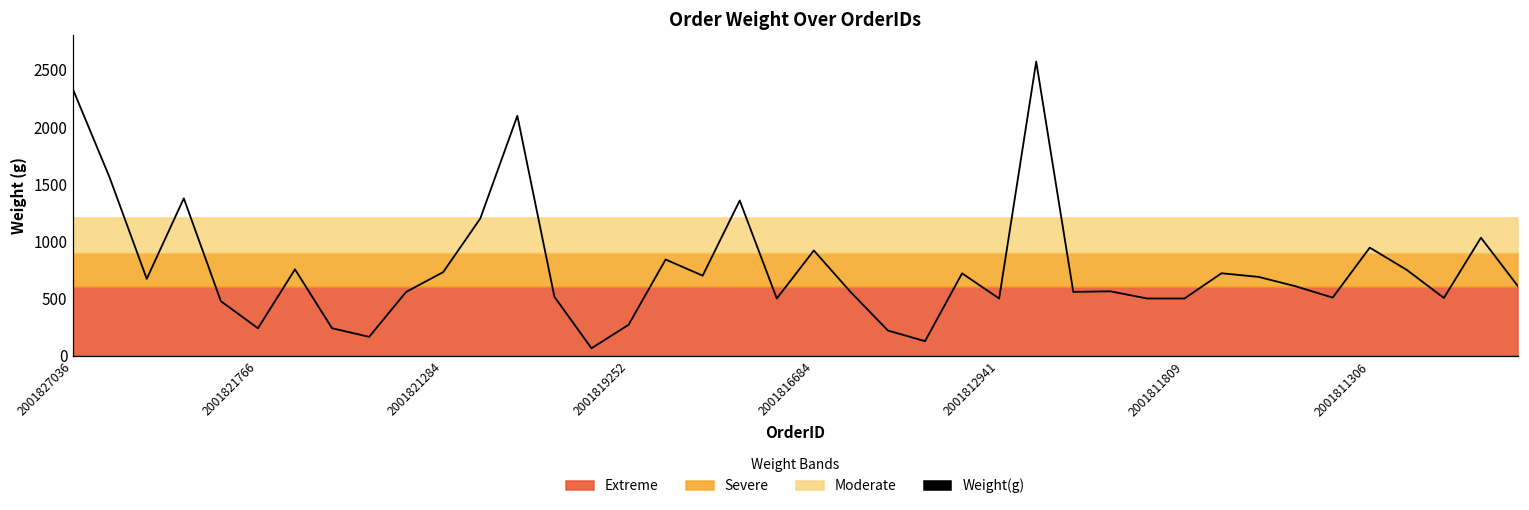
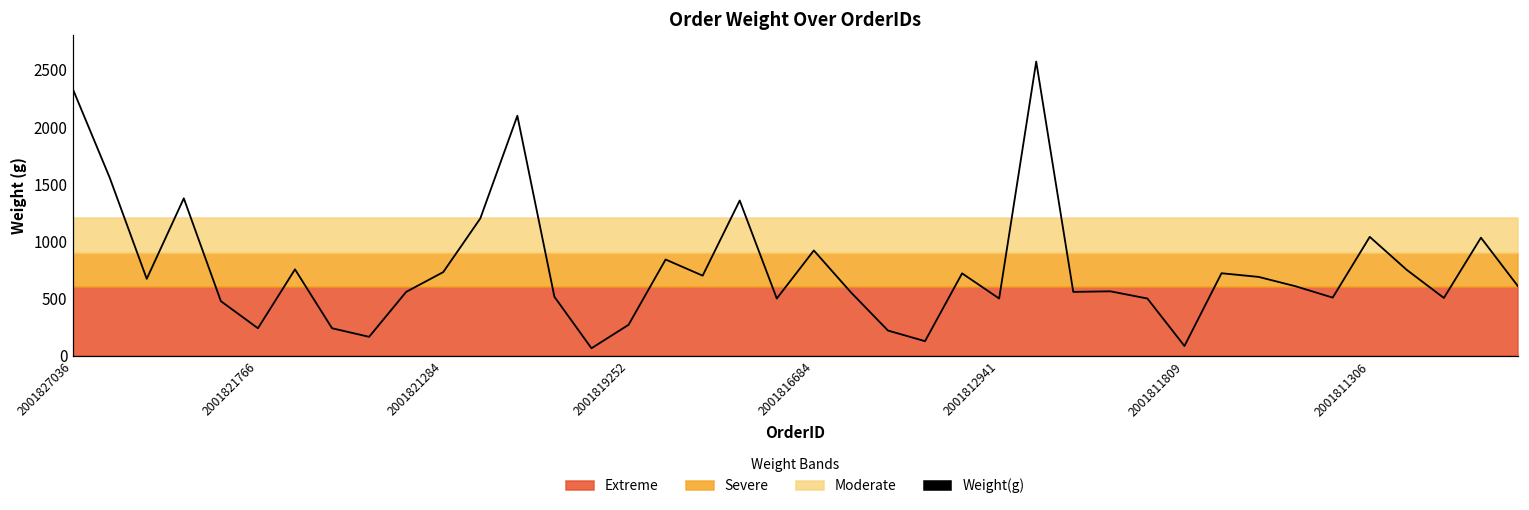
Weight(g), 2001811809: 500 -> 90
Weight(g), 2001811306: 950 -> 1040
